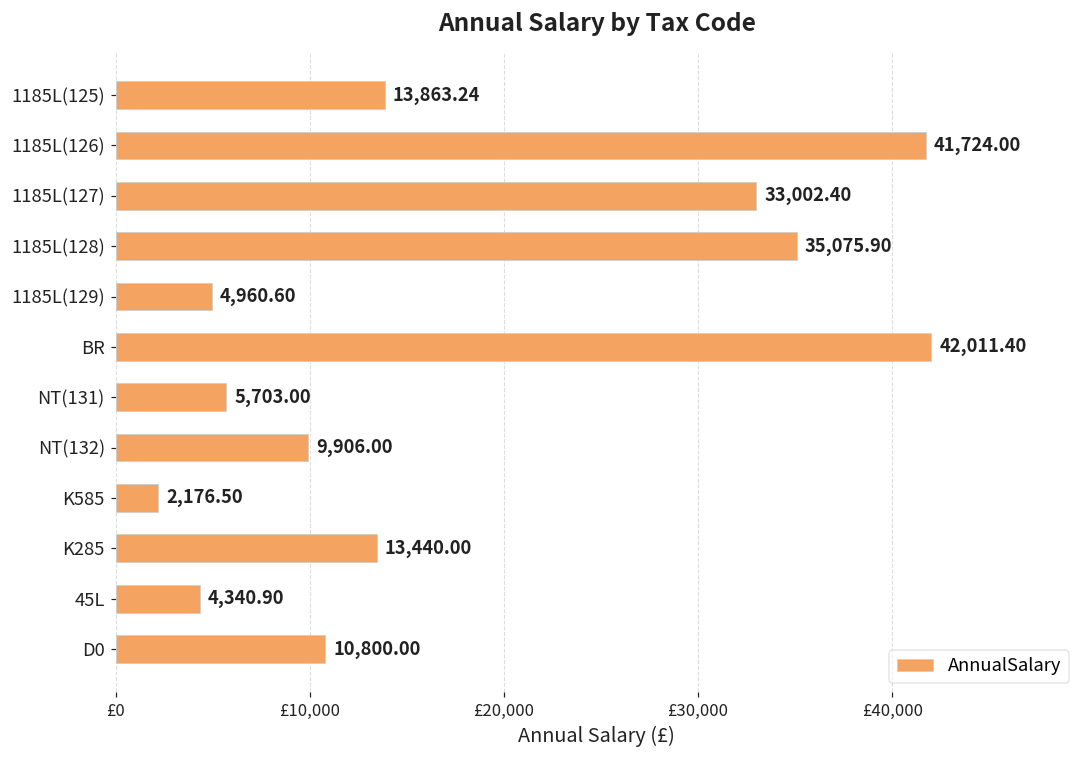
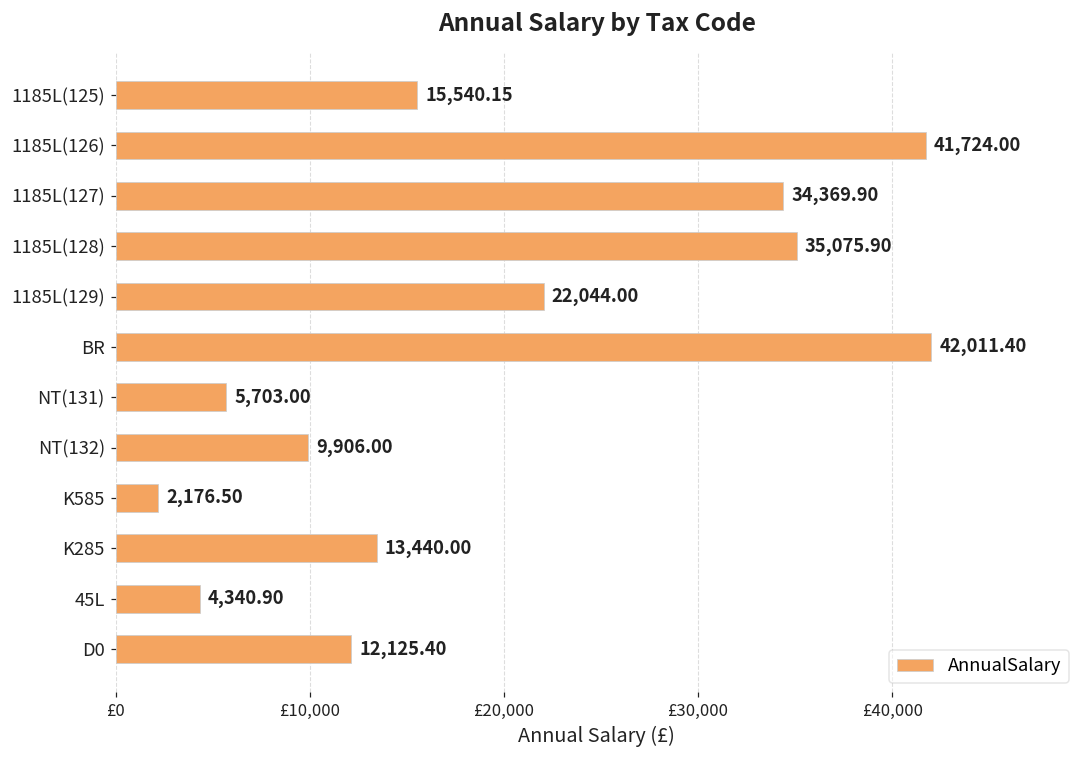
1185L(125): 13,863.24 -> 15,540.15
1185L(127): 33,002.40 -> 34,369.90
1185L(129): 4,960.60 -> 22,044.00
D0: 10,800.00 -> 12,125.40
